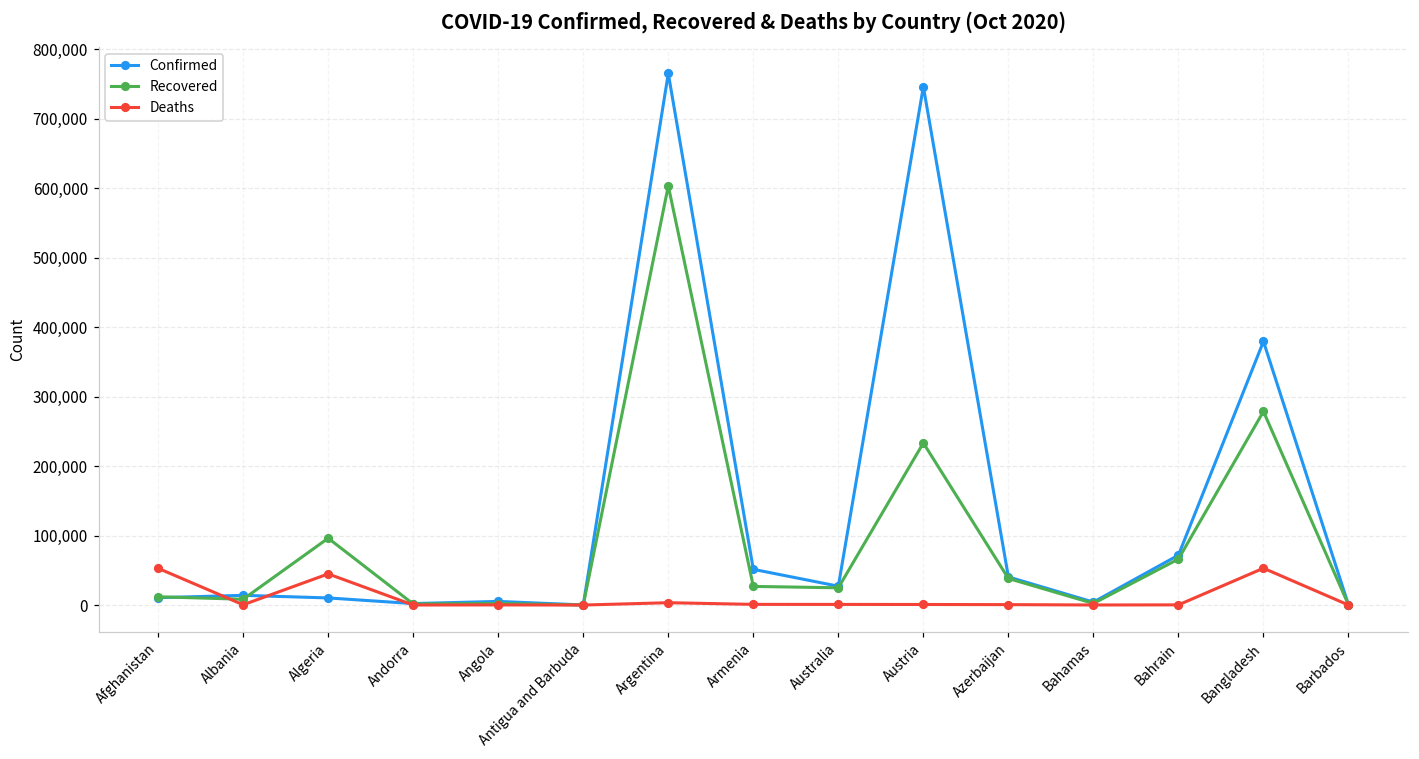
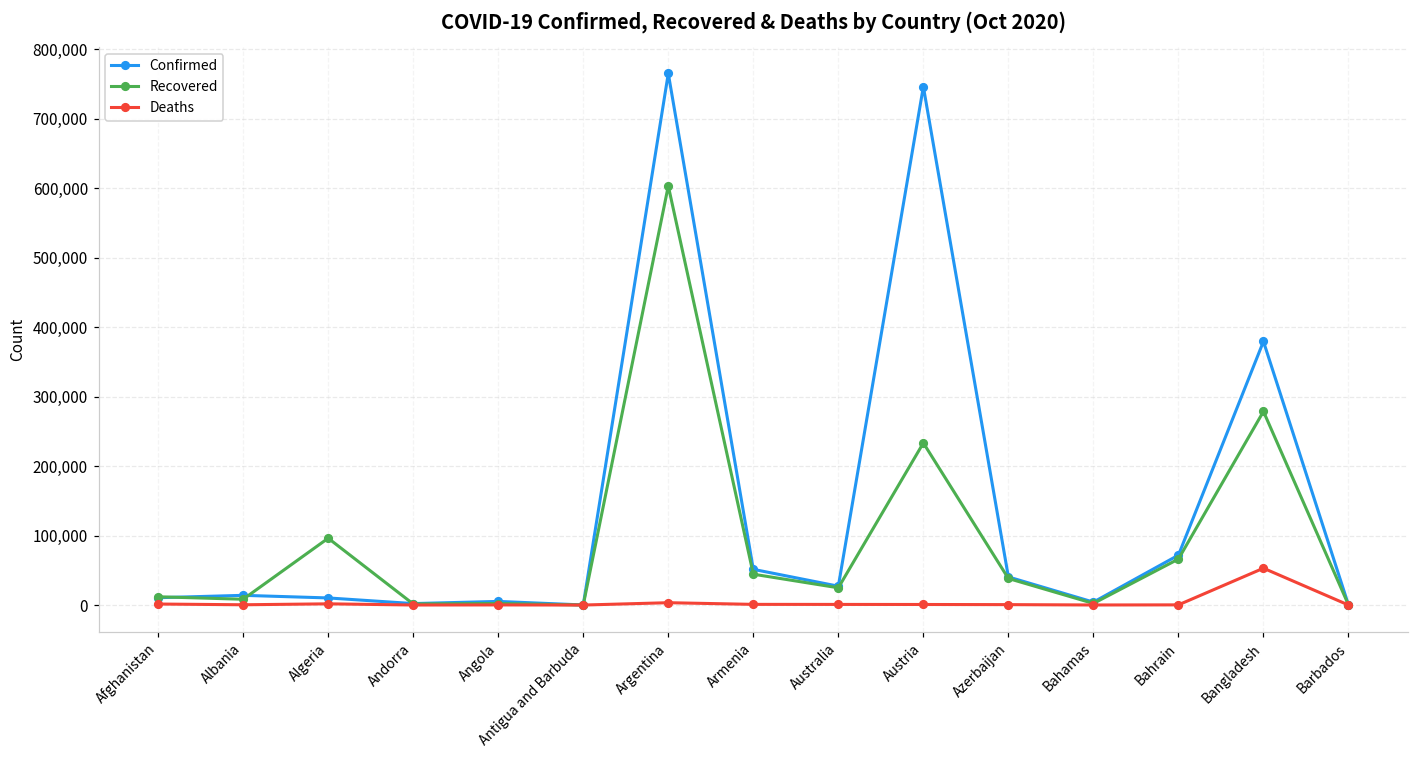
Deaths, Afghanistan: 50,000 -> 0
Deaths, Algeria: 40,000 -> 0
Recovered, Armenia: 30,000 -> 40,000
